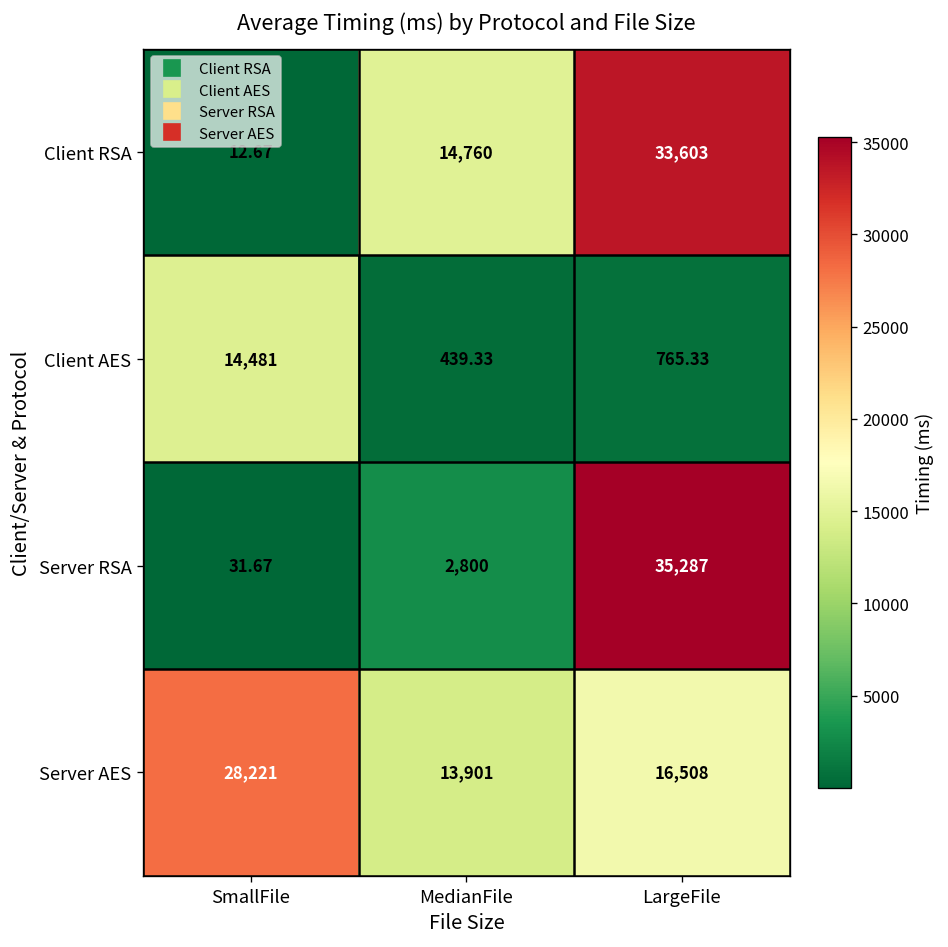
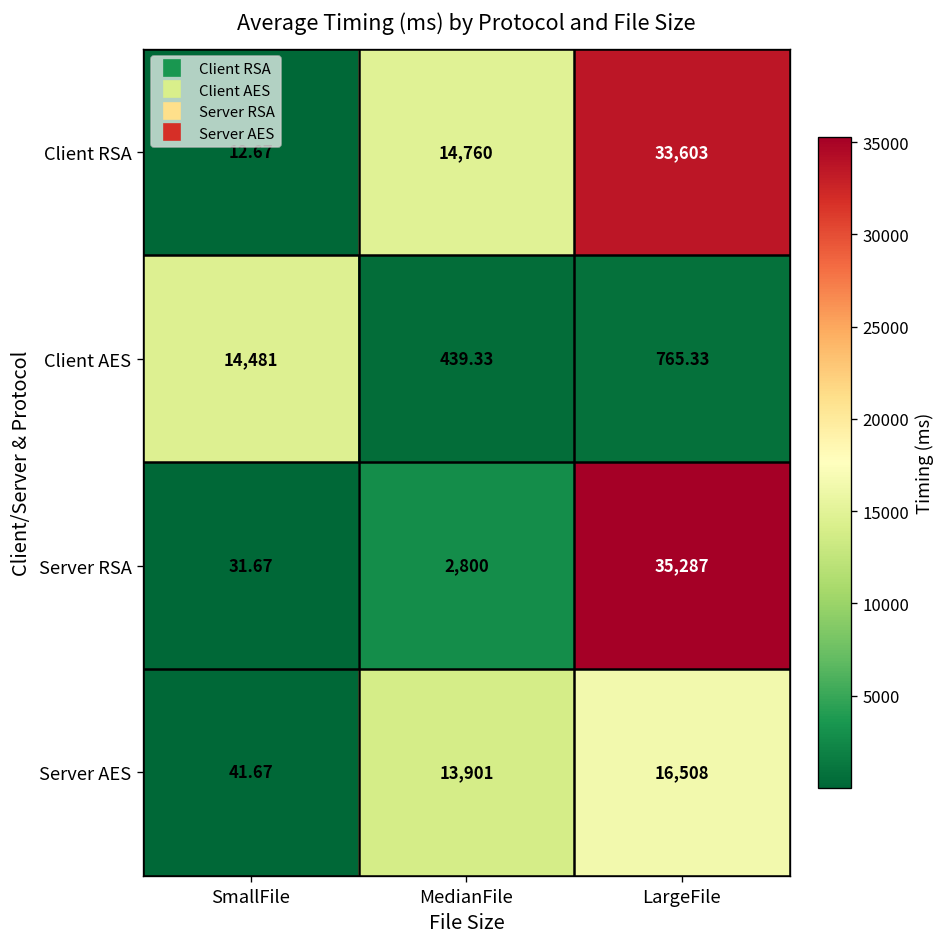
Server AES, SmallFile: 28,221 -> 41.67
